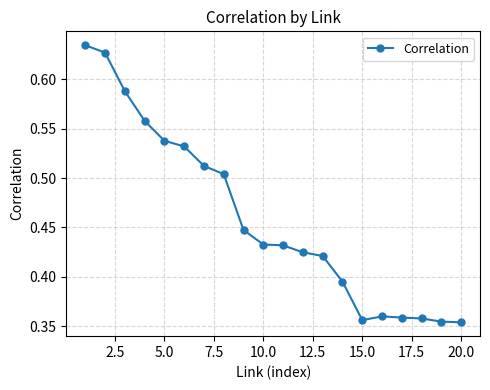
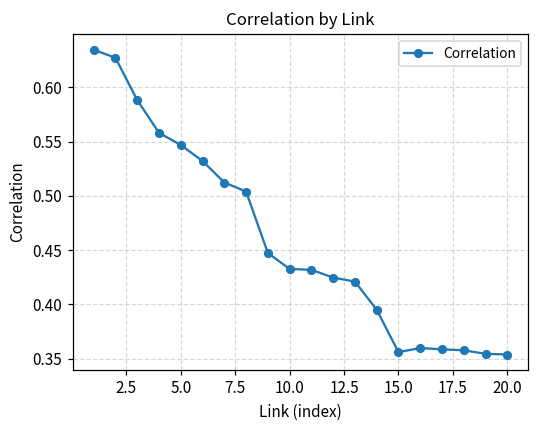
5.0: 0.54 -> 0.55
